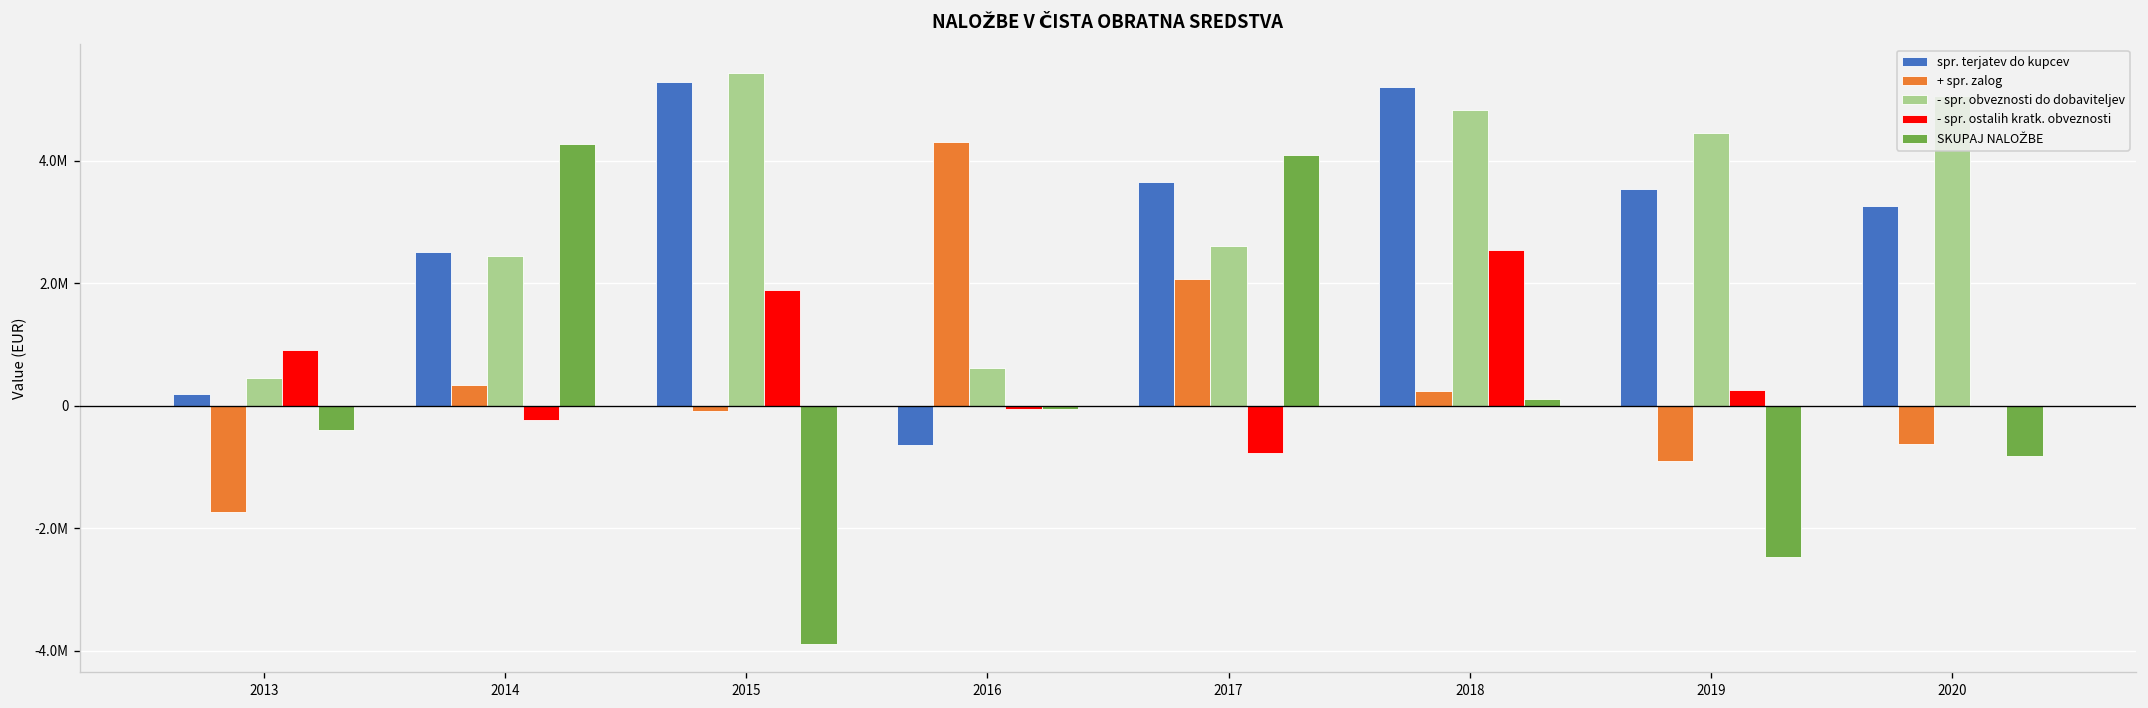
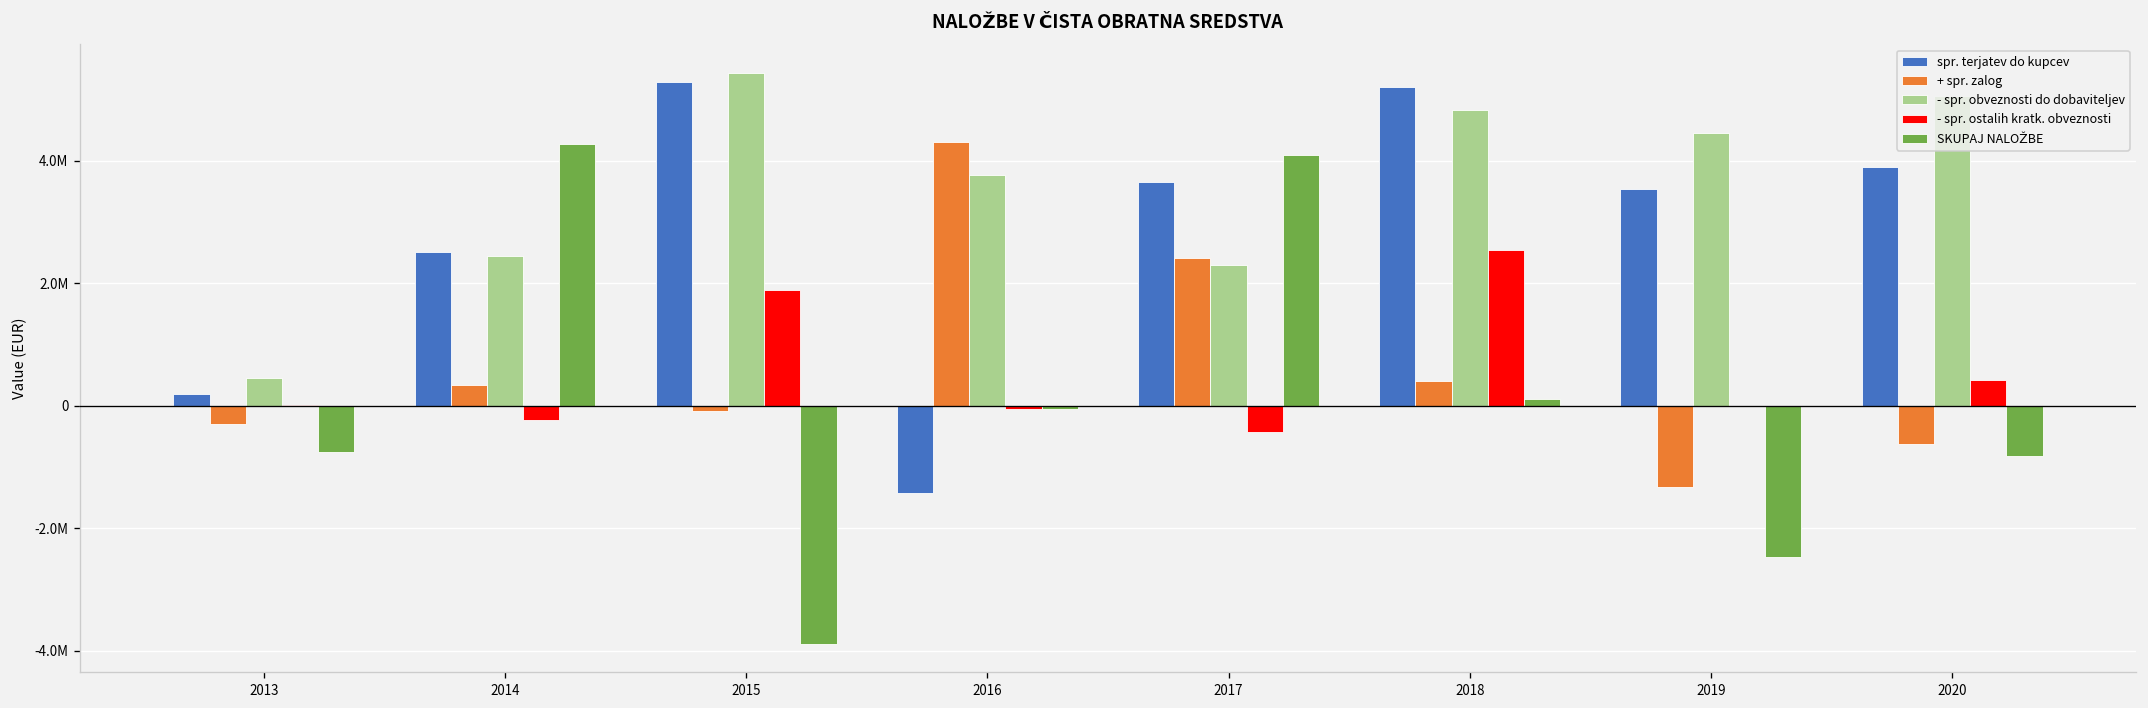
+ spr. zalog, 2013: -1700000 -> -300000
- spr. ostalih kratk. obveznosti, 2013: 900000 -> 0
SKUPAJ NALOŽBE, 2013: -400000 -> -800000
spr. terjatev do kupcev, 2016: -600000 -> -1400000
- spr. obveznosti do dobaviteljev, 2016: 600000 -> 3800000
+ spr. zalog, 2017: 2100000 -> 2400000
- spr. obveznosti do dobaviteljev, 2017: 2600000 -> 2300000
- spr. ostalih kratk. obveznosti, 2017: -800000 -> -400000
+ spr. zalog, 2018: 200000 -> 400000
+ spr. zalog, 2019: -900000 -> -1300000
- spr. ostalih kratk. obveznosti, 2019: 300000 -> 0
spr. terjatev do kupcev, 2020: 3300000 -> 3900000
- spr. ostalih kratk. obveznosti, 2020: 0 -> 400000
